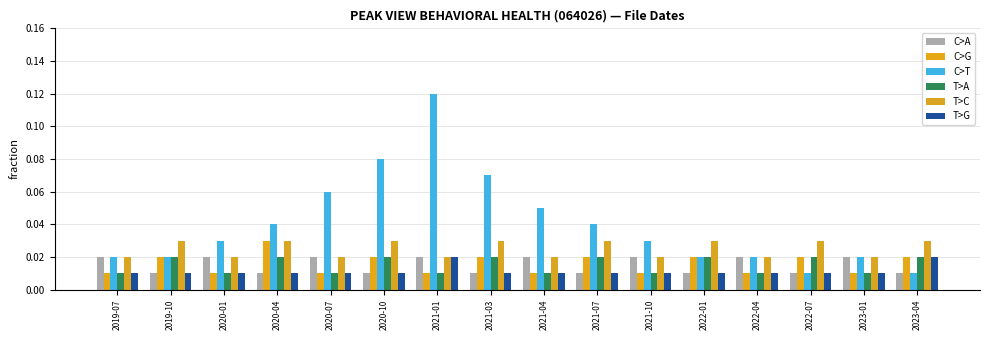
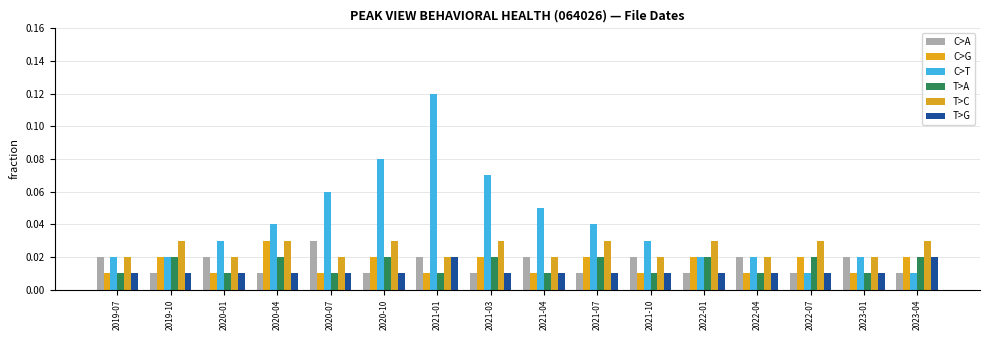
C>A, 2020-07: 0.02 -> 0.03
